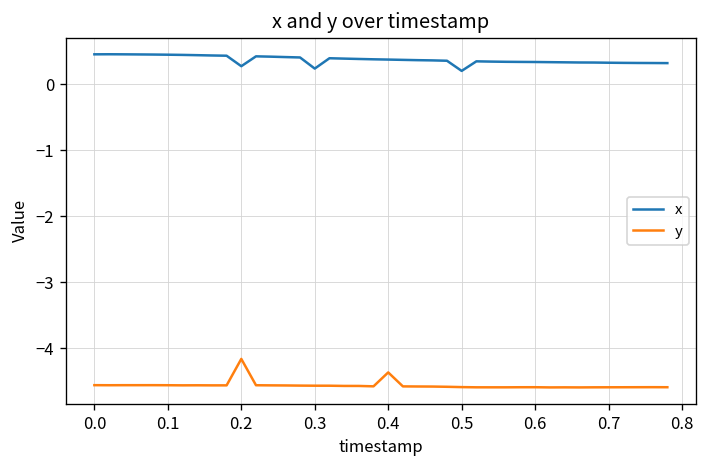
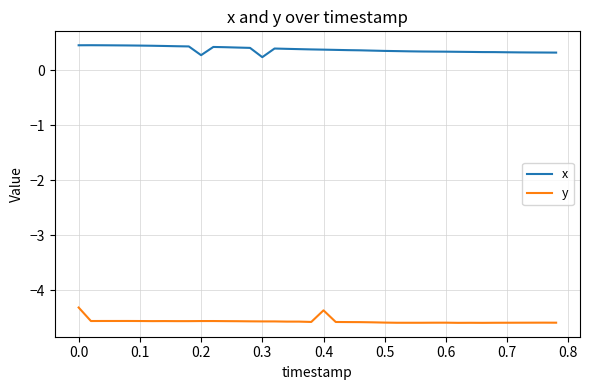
y, 0.0: -4.6 -> -4.3
y, 0.2: -4.2 -> -4.6
x, 0.5: 0.2 -> 0.4
